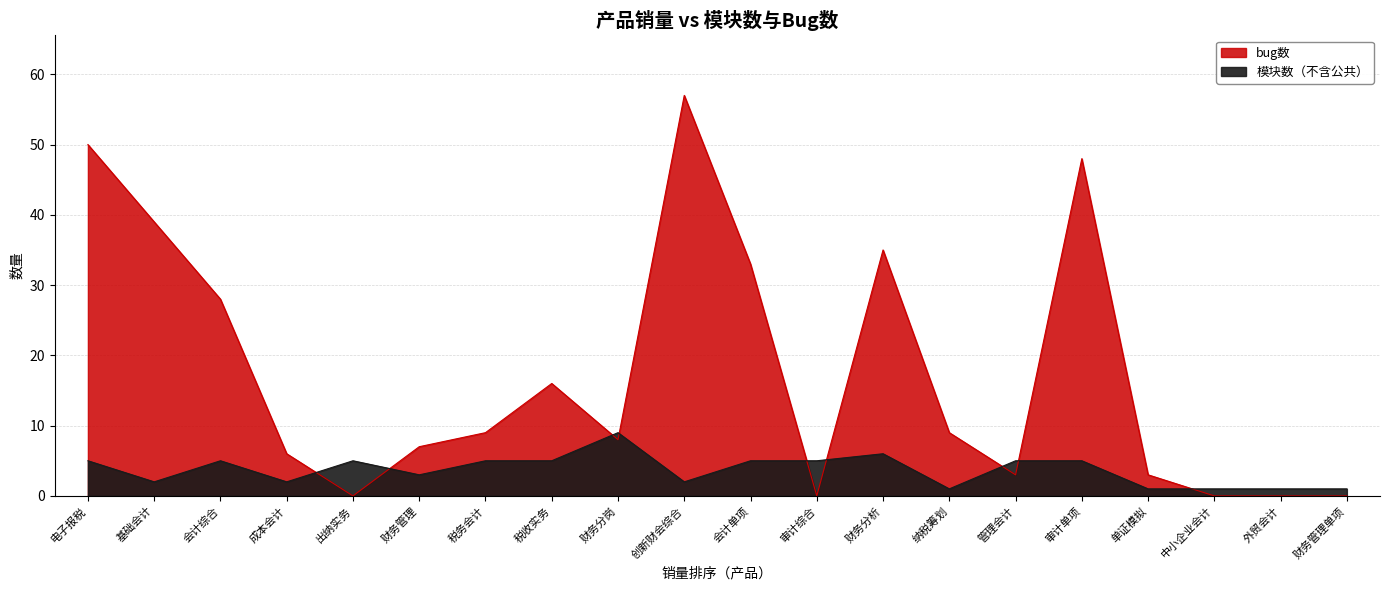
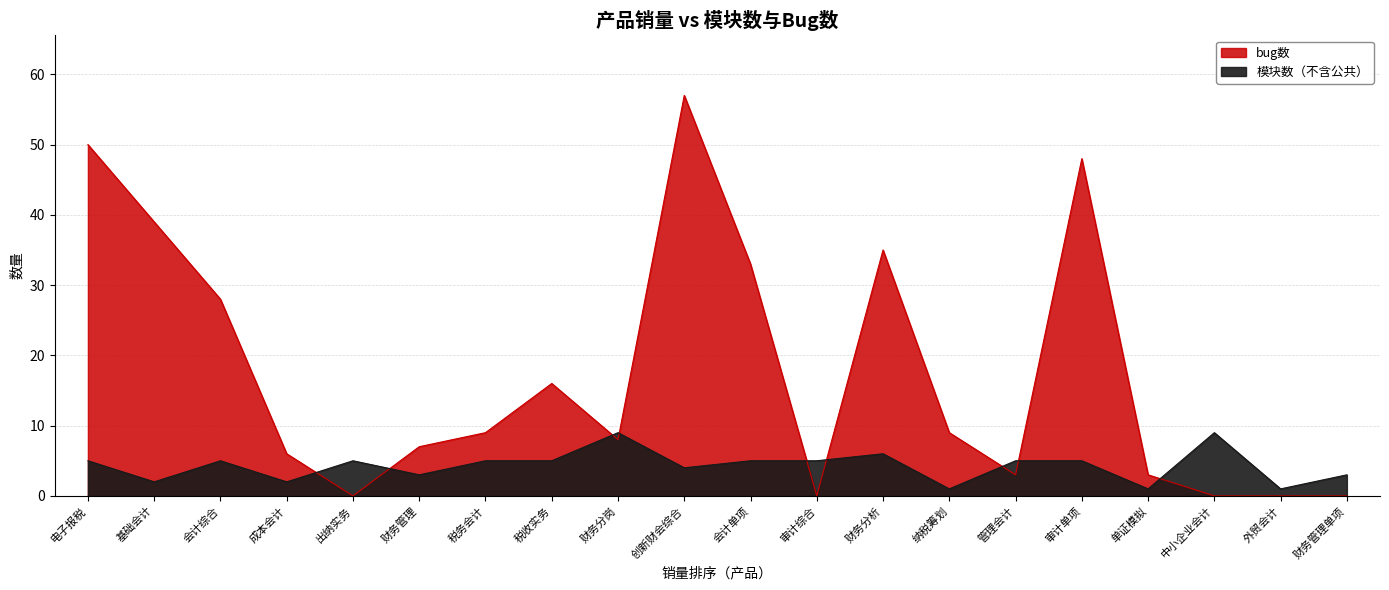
模块数（不含公共）, 创新财会综合: 2 -> 4
模块数（不含公共）, 中小企业会计: 1 -> 9
模块数（不含公共）, 财务管理单项: 1 -> 3
